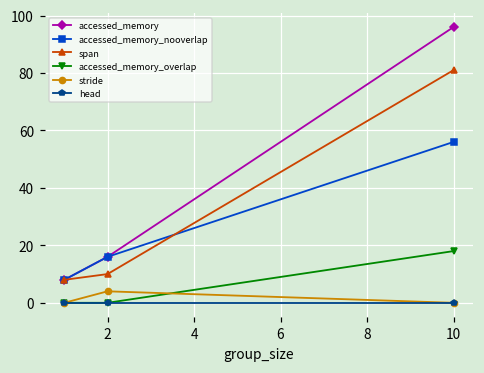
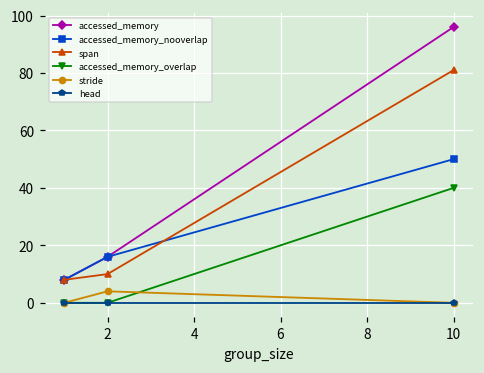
accessed_memory_nooverlap, 10: 56 -> 50
accessed_memory_overlap, 10: 18 -> 40
